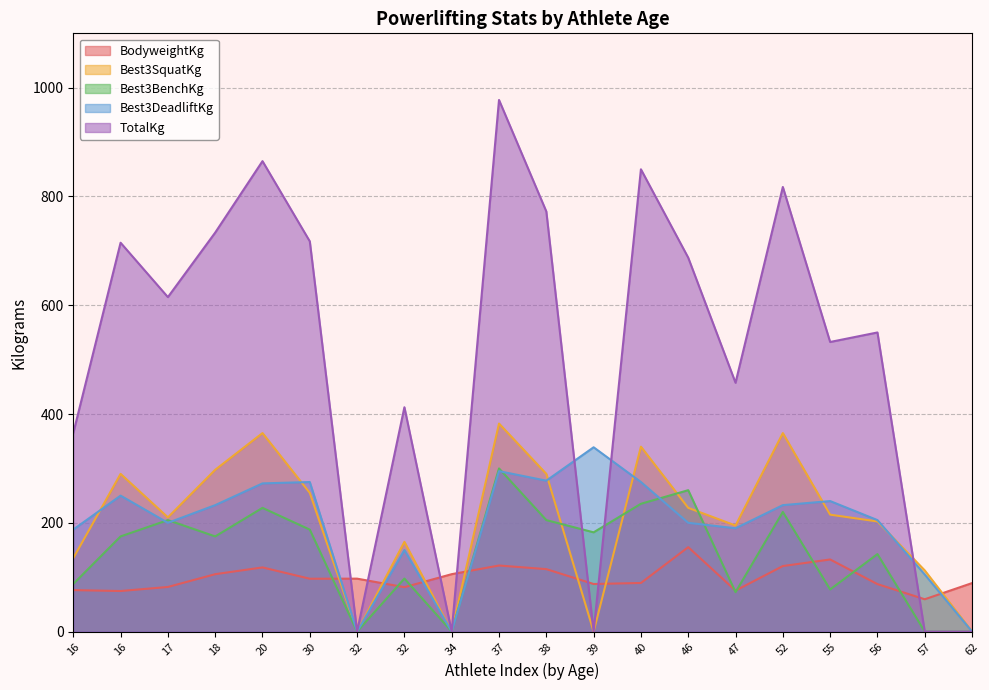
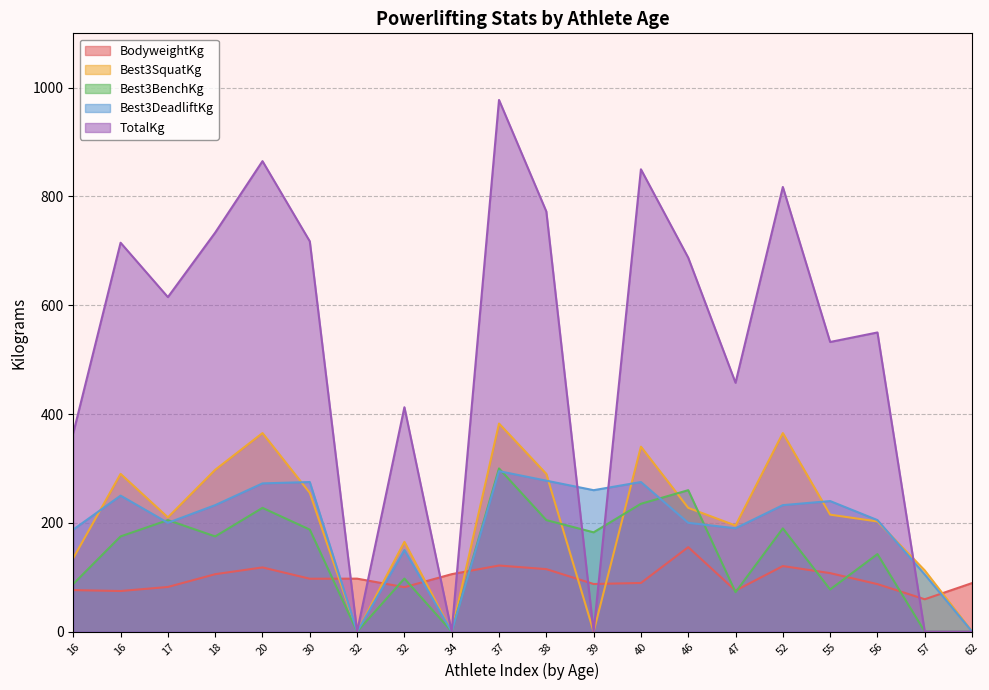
Best3DeadliftKg, 39: 340 -> 260
Best3BenchKg, 52: 220 -> 190
BodyweightKg, 55: 130 -> 110
